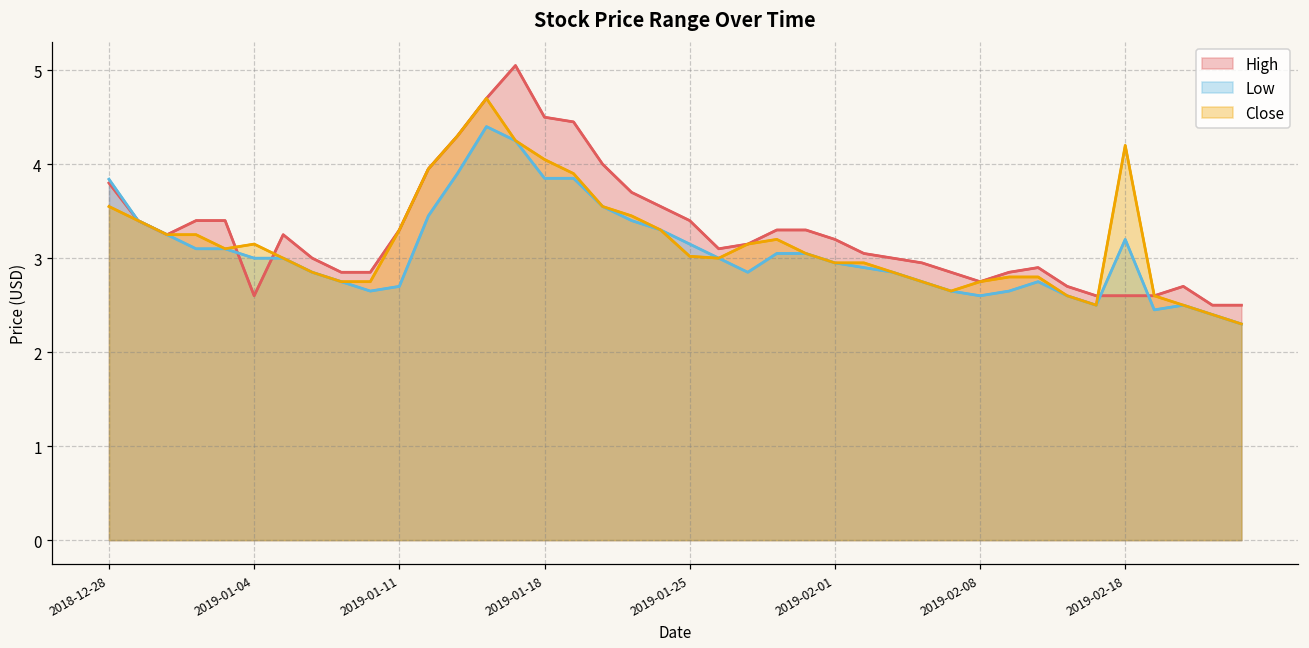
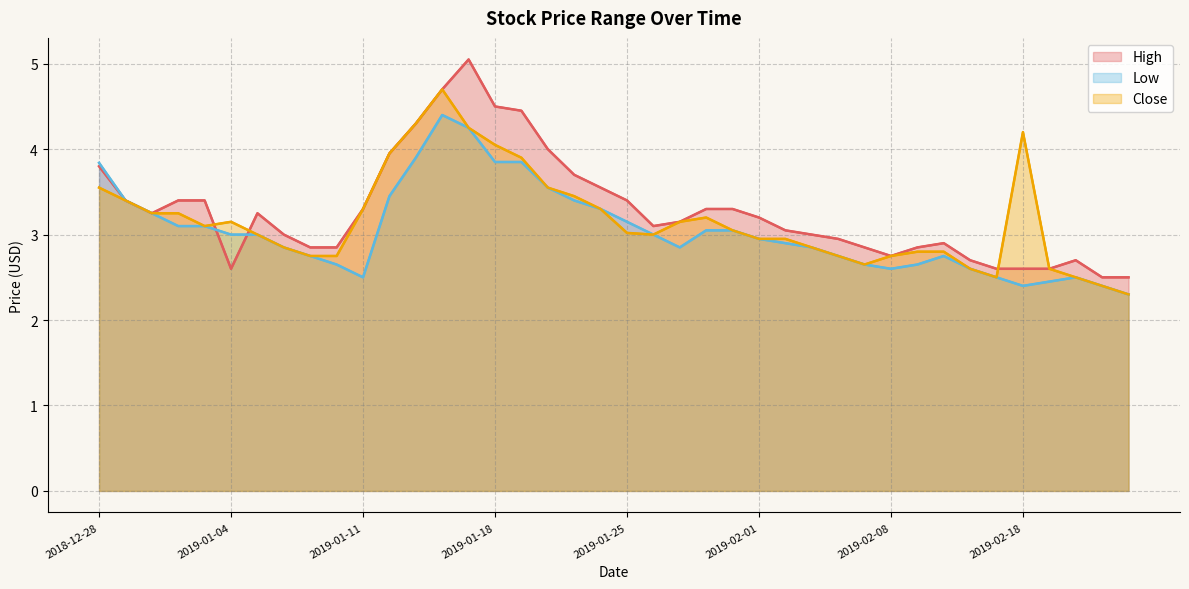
Low, 2019-01-11: 2.7 -> 2.5
Low, 2019-02-18: 3.2 -> 2.4
